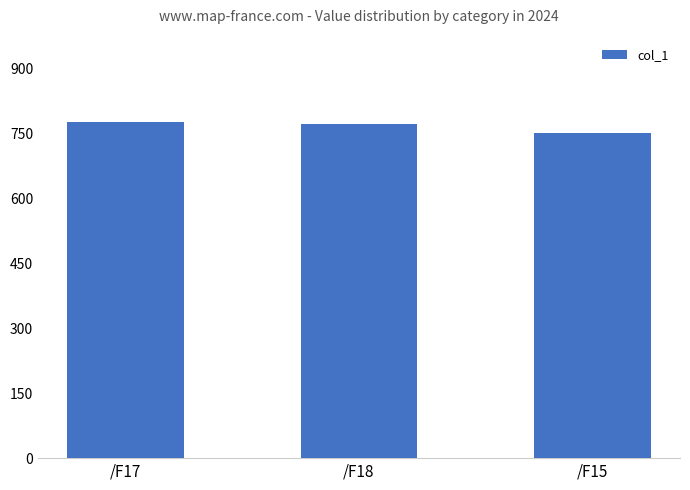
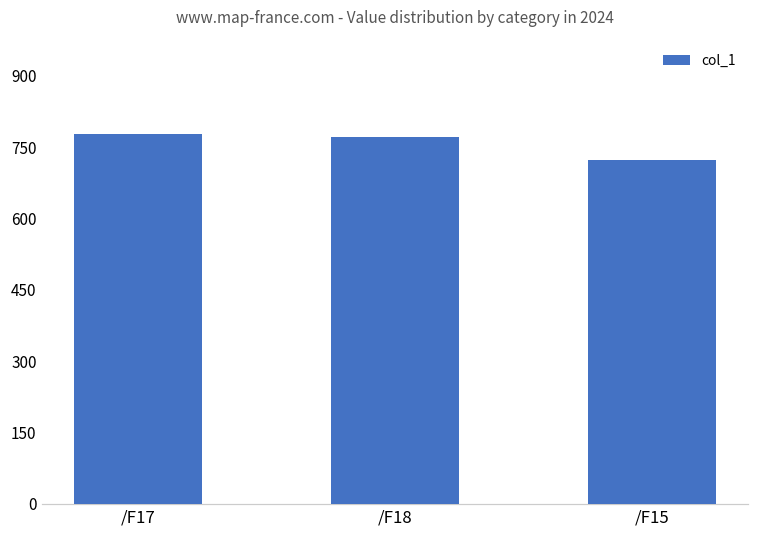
/F15: 750 -> 720
